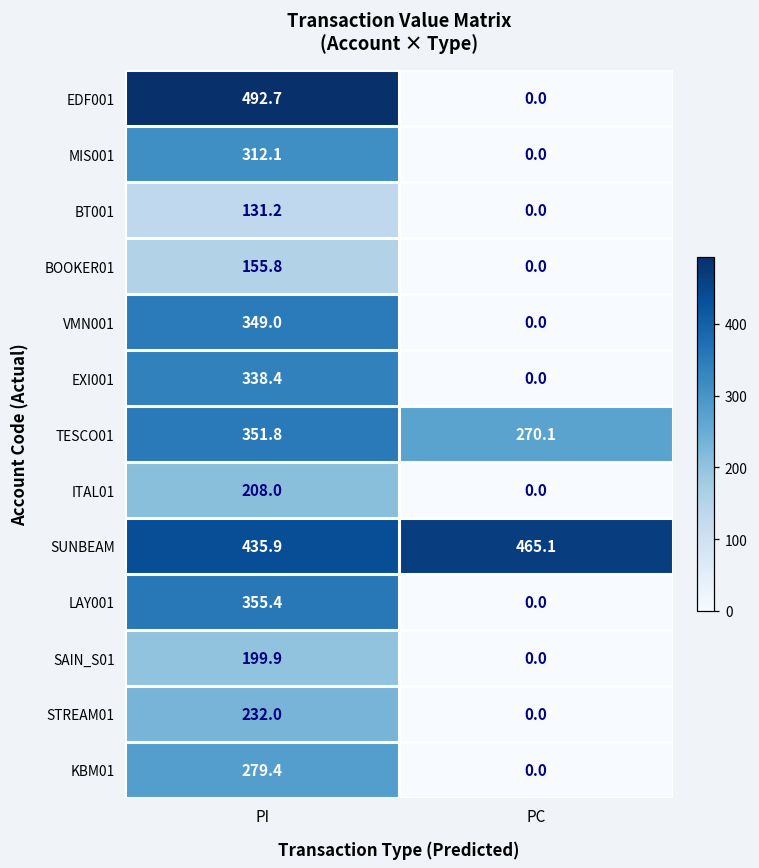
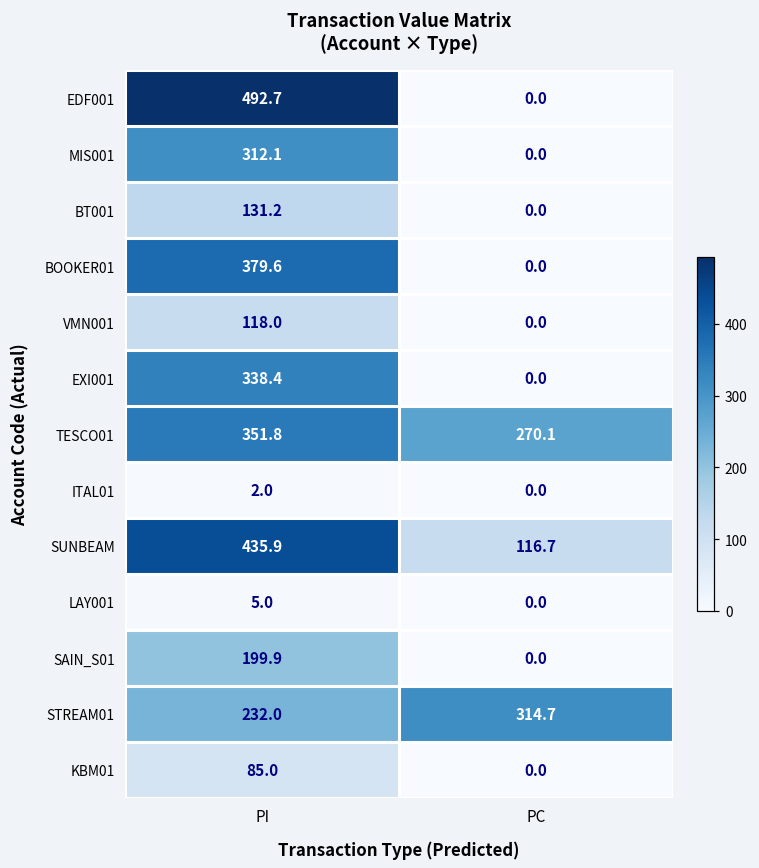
BOOKER01, PI: 155.8 -> 379.6
VMN001, PI: 349.0 -> 118.0
ITAL01, PI: 208.0 -> 2.0
SUNBEAM, PC: 465.1 -> 116.7
LAY001, PI: 355.4 -> 5.0
STREAM01, PC: 0.0 -> 314.7
KBM01, PI: 279.4 -> 85.0
